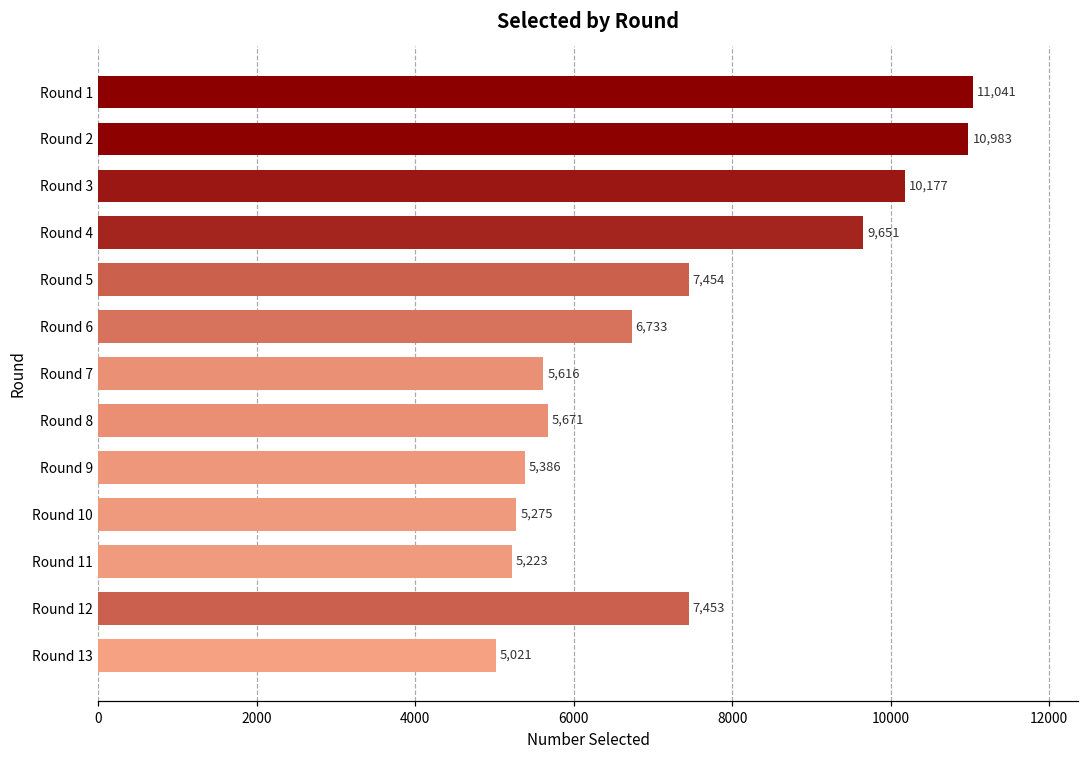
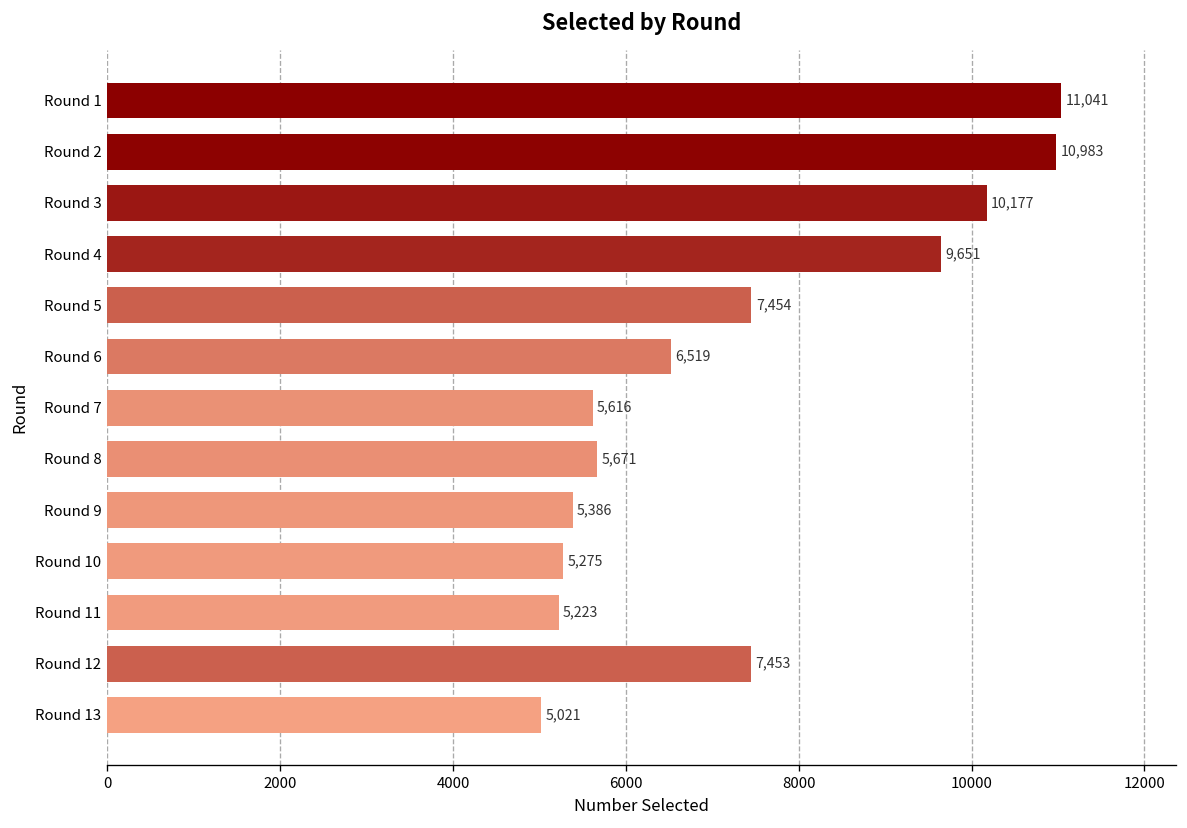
Round 6: 6,733 -> 6,519
